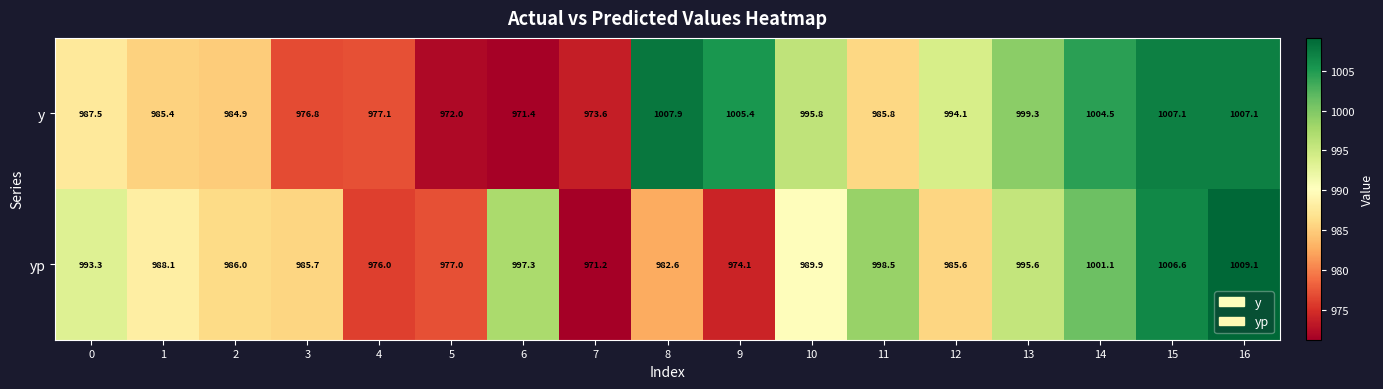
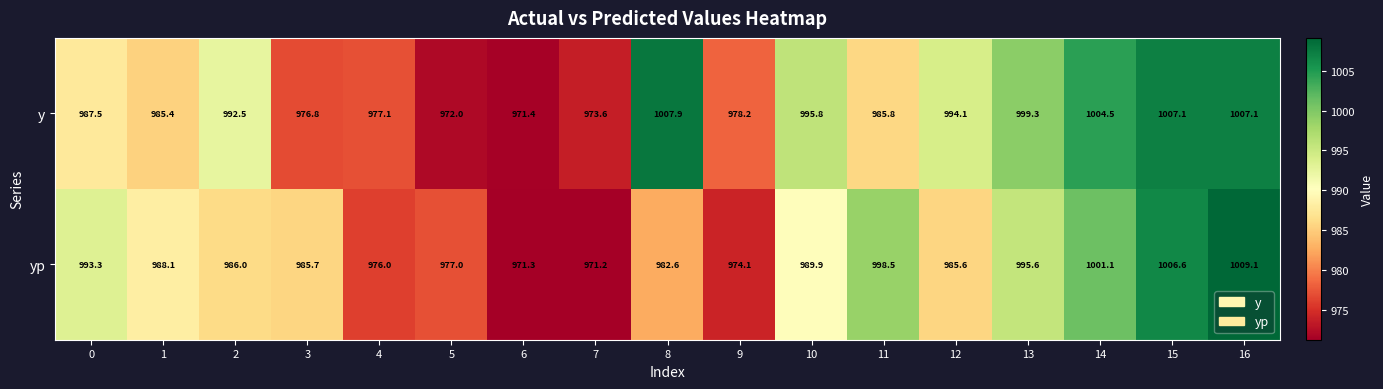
y, 2: 984.9 -> 992.5
y, 9: 1005.4 -> 978.2
yp, 6: 997.3 -> 971.3
